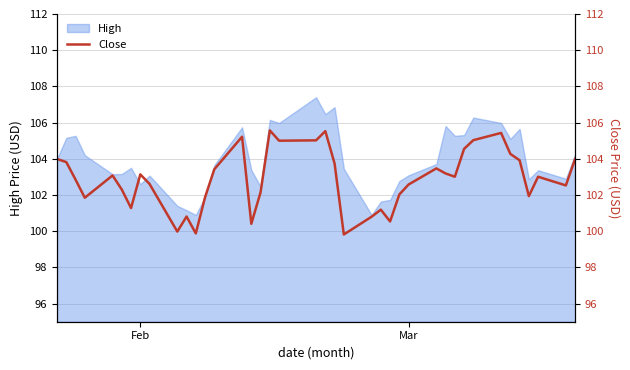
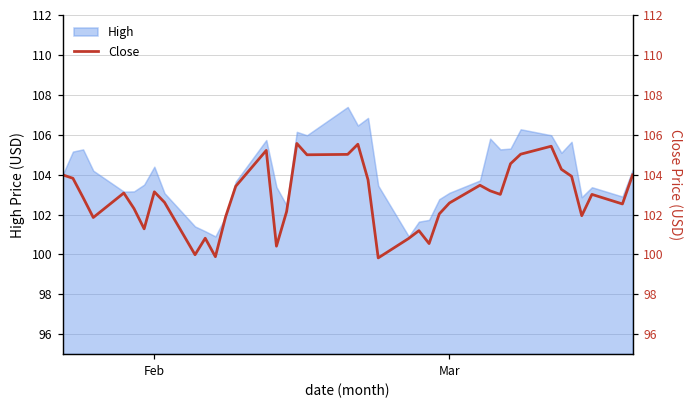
High, Feb: 102.6 -> 104.4
